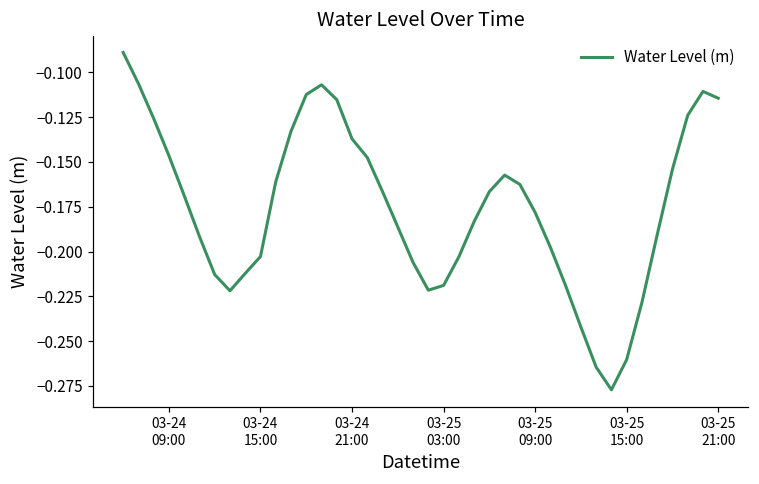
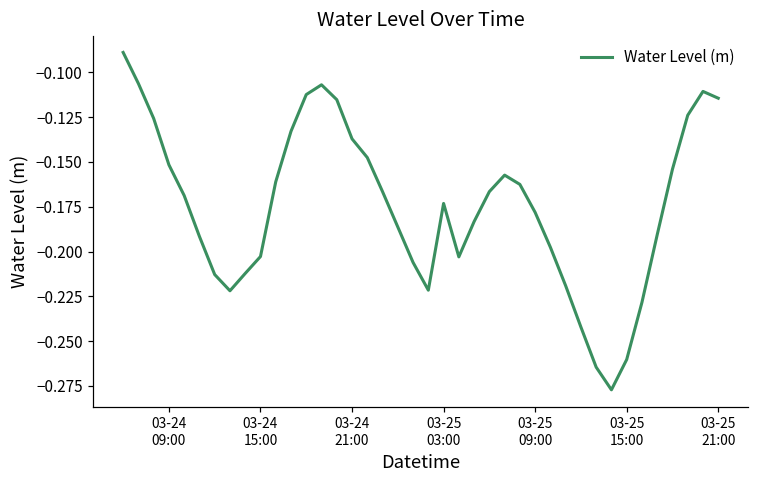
03-24 09:00: -0.147 -> -0.152
03-25 03:00: -0.219 -> -0.173
